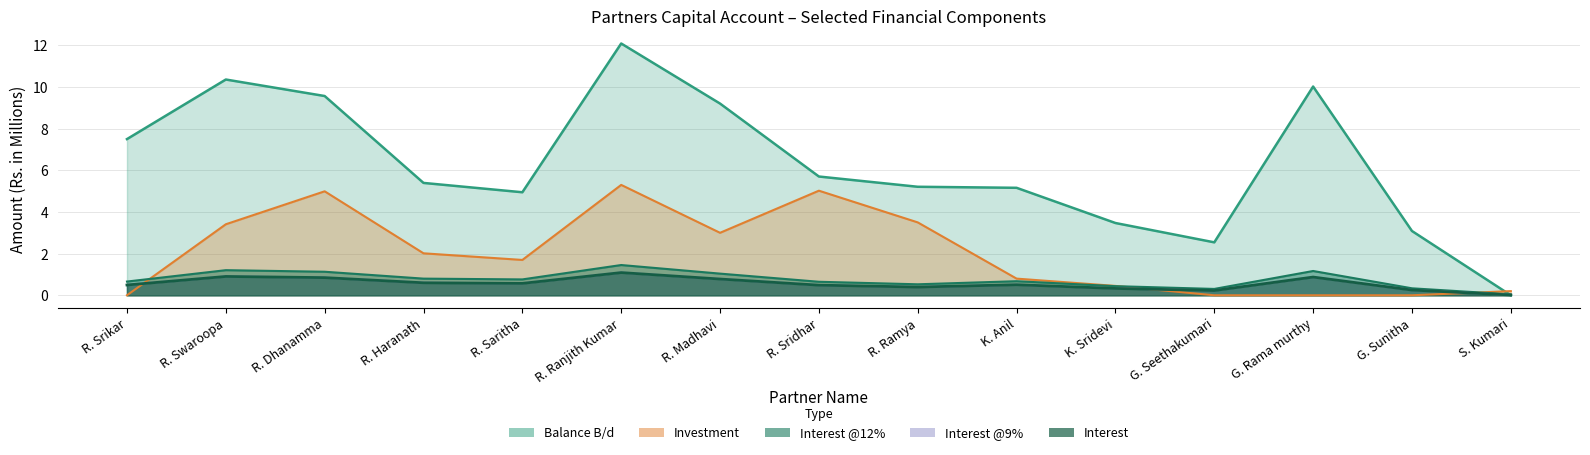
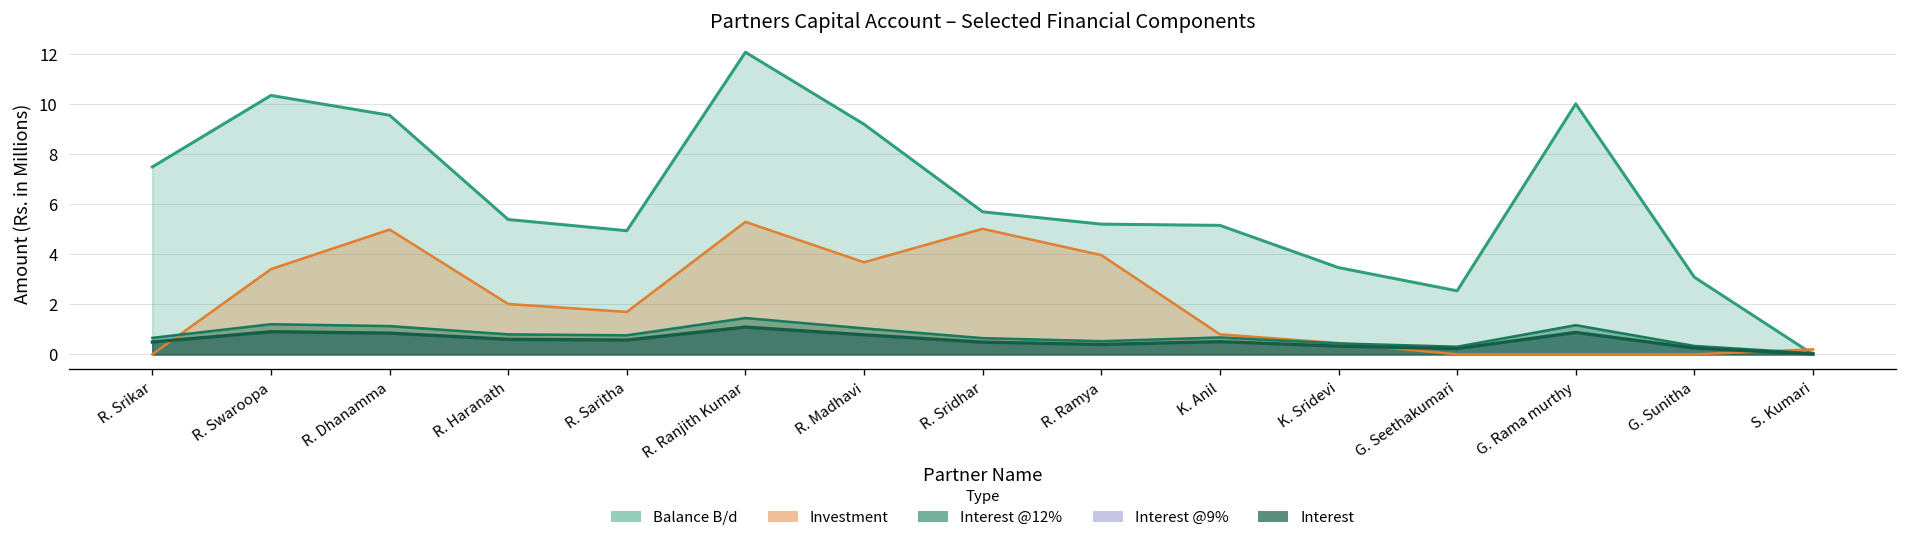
Investment, R. Madhavi: 3.0 -> 3.7
Investment, R. Ramya: 3.5 -> 4.0
